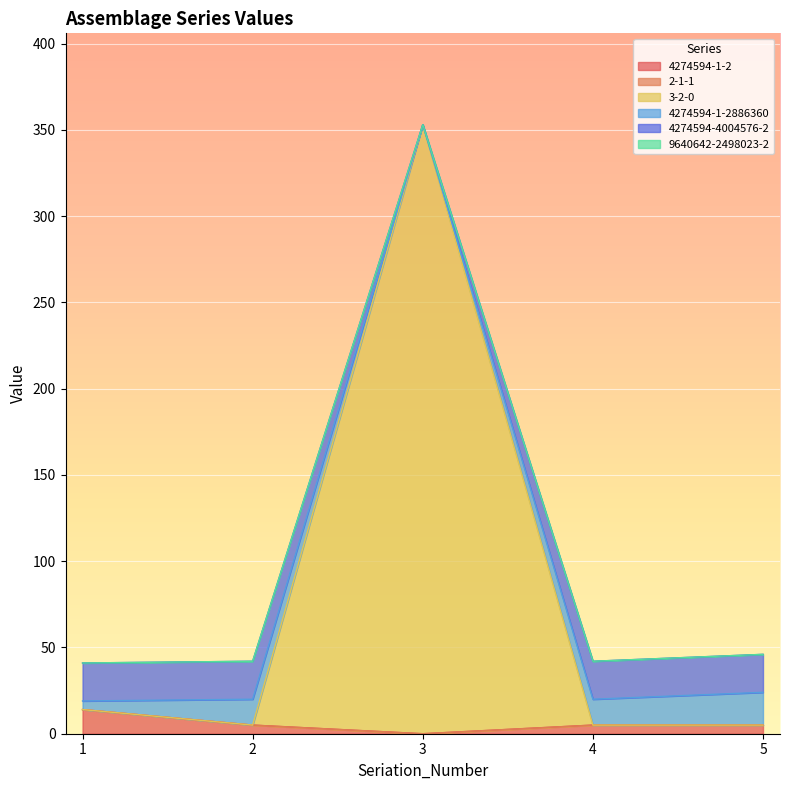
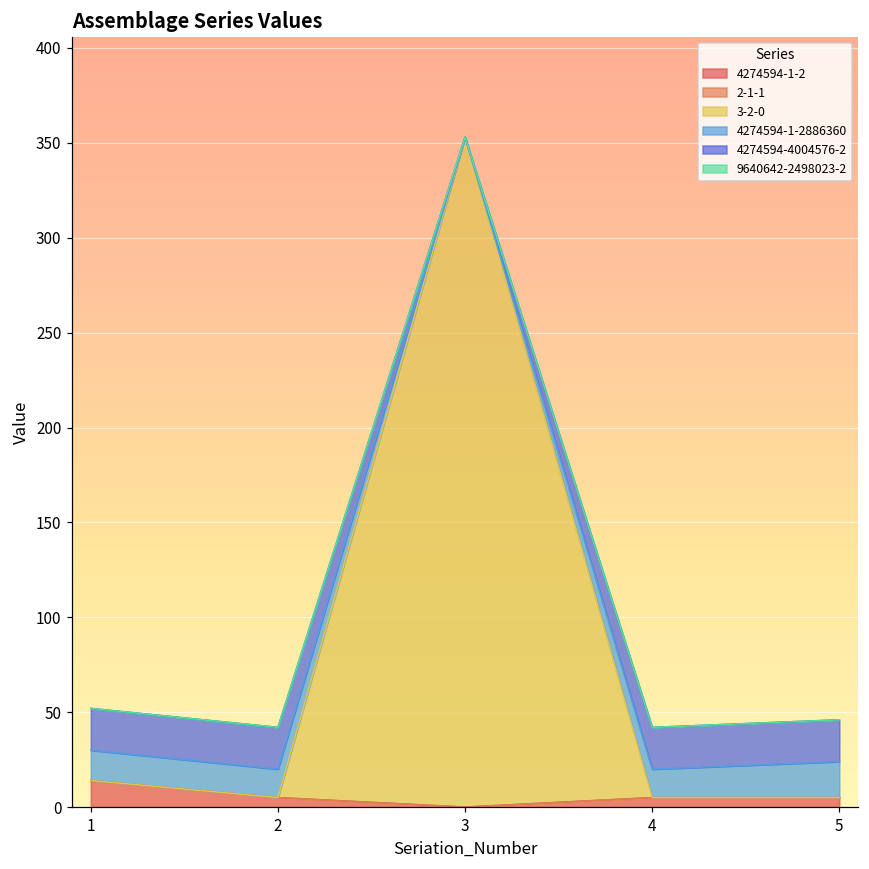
4274594-1-2886360, 1: 5 -> 16
